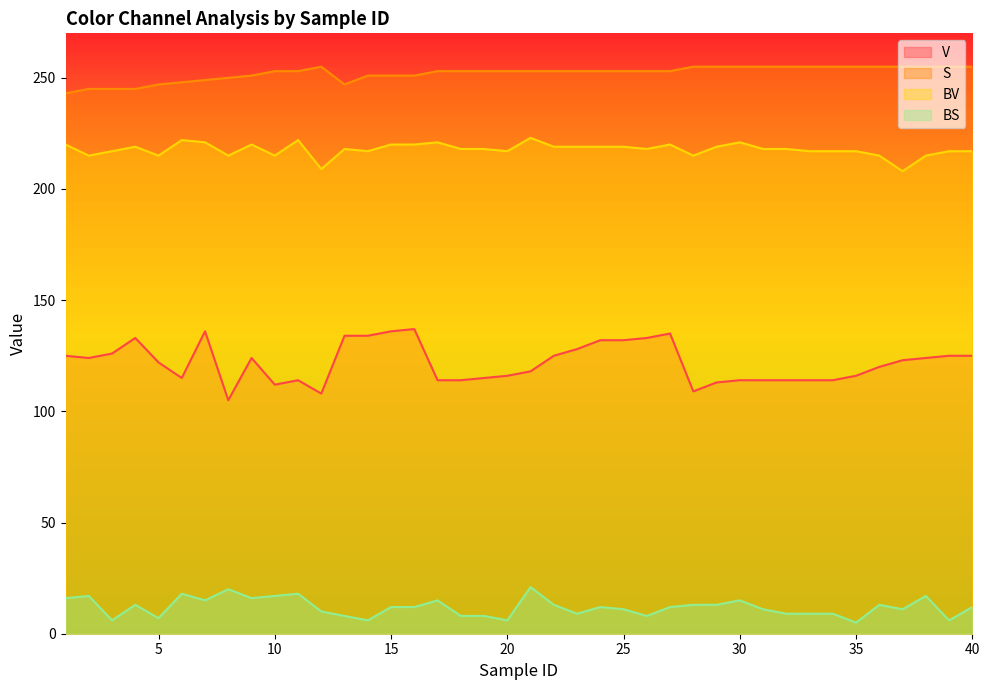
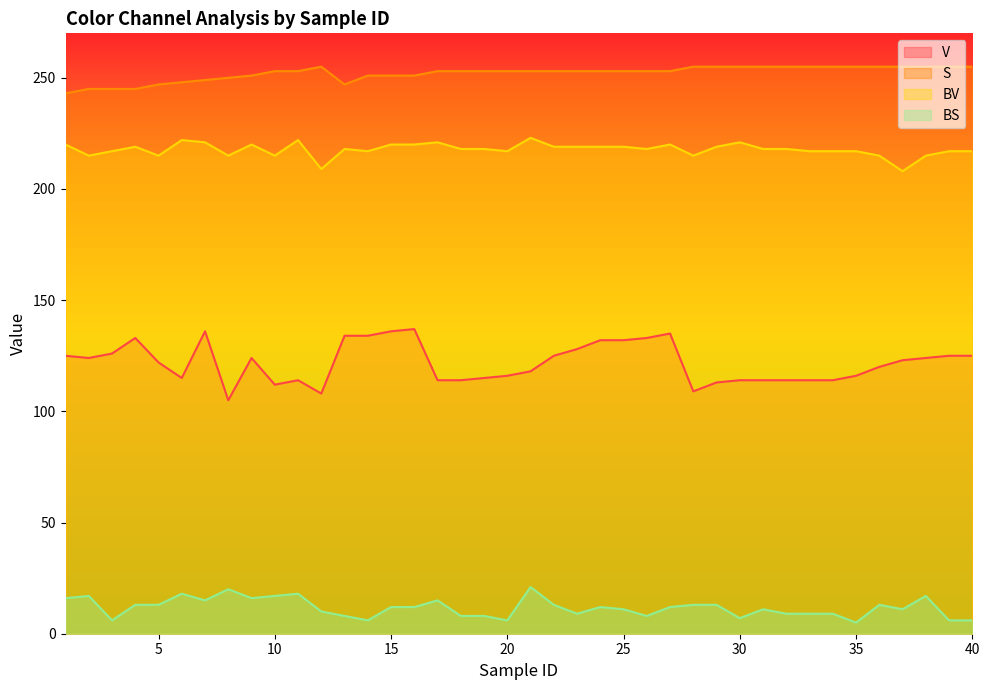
BS, 5: 7 -> 13
BS, 30: 15 -> 7
BS, 40: 12 -> 6
